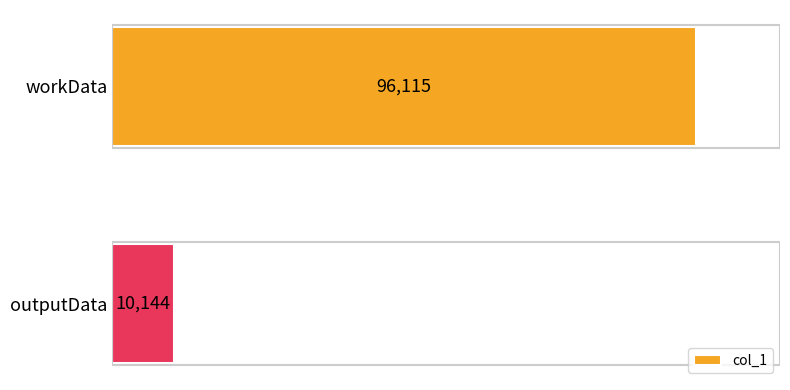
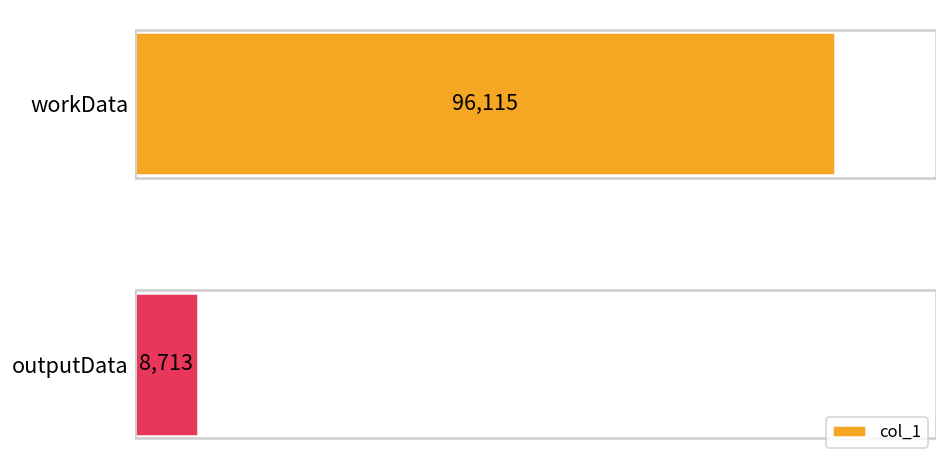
outputData: 10,144 -> 8,713
